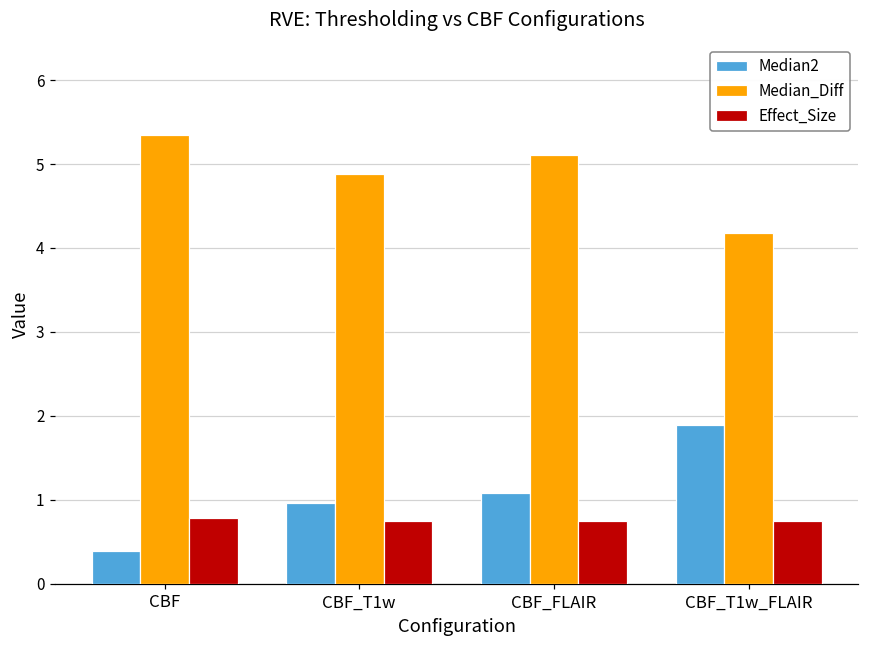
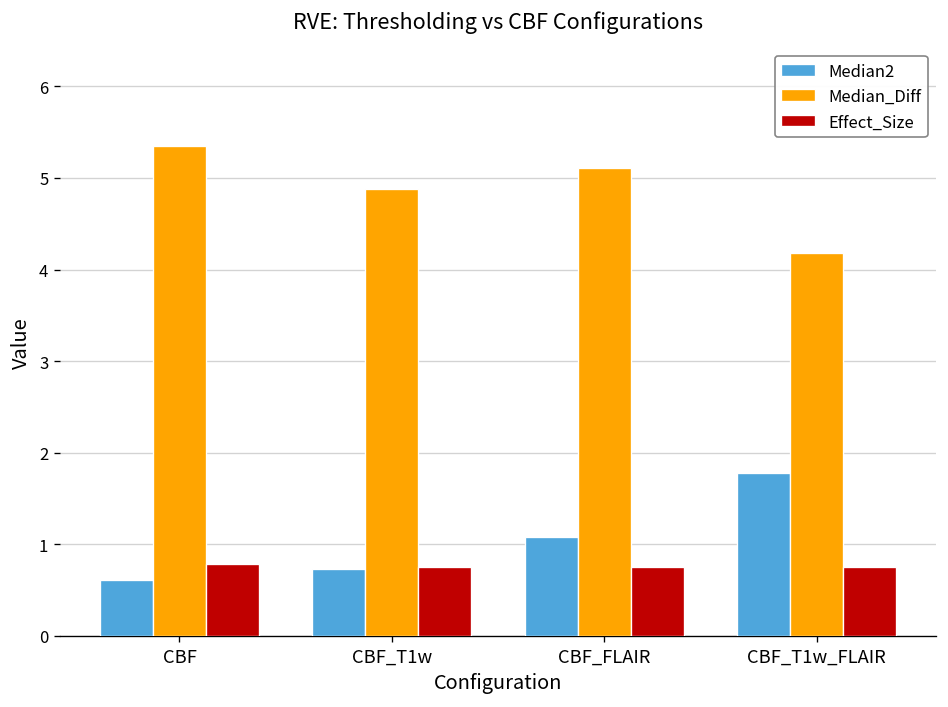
Median2, CBF: 0.4 -> 0.6
Median2, CBF_T1w: 1.0 -> 0.7
Median2, CBF_T1w_FLAIR: 1.9 -> 1.8
